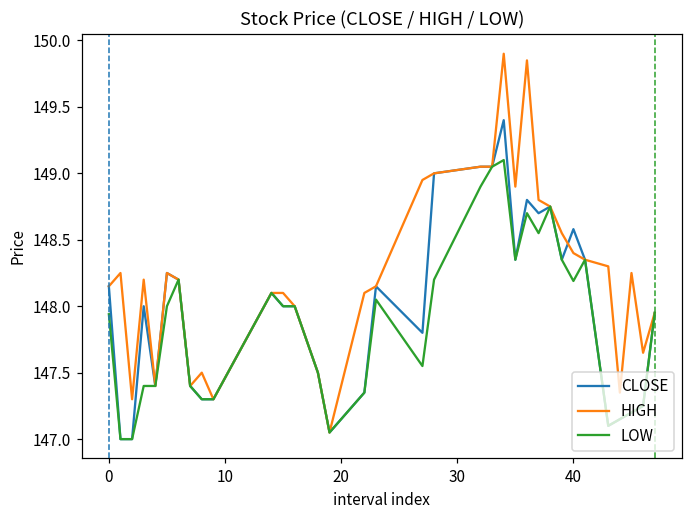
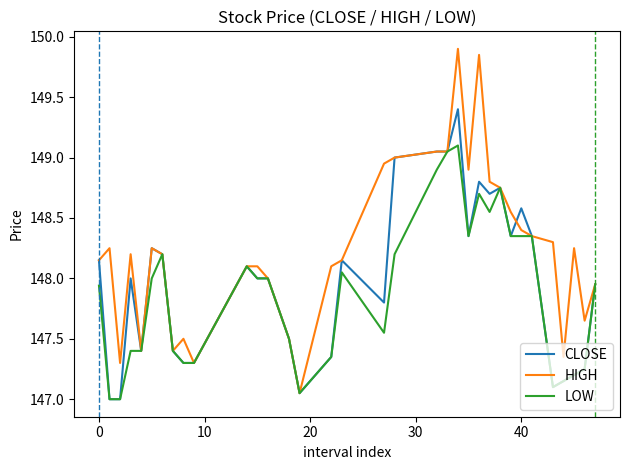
LOW, 40: 148.19 -> 148.35
